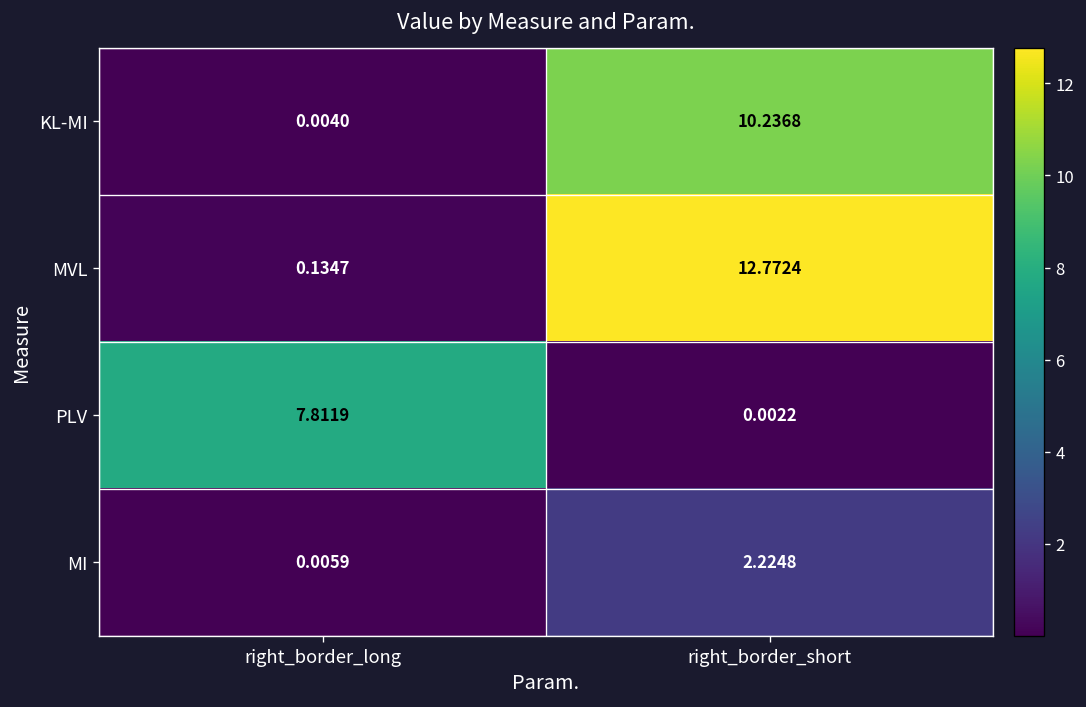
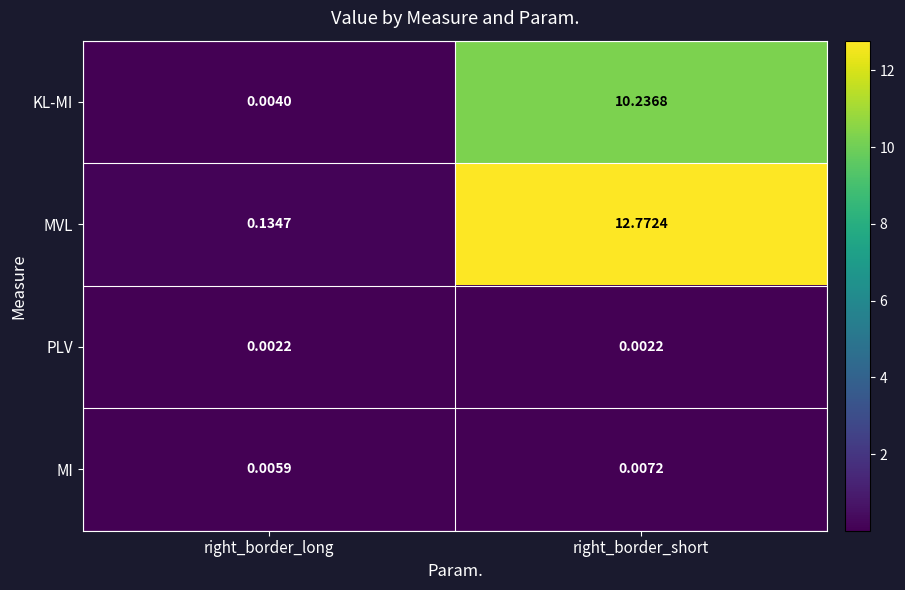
PLV, right_border_long: 7.8119 -> 0.0022
MI, right_border_short: 2.2248 -> 0.0072
